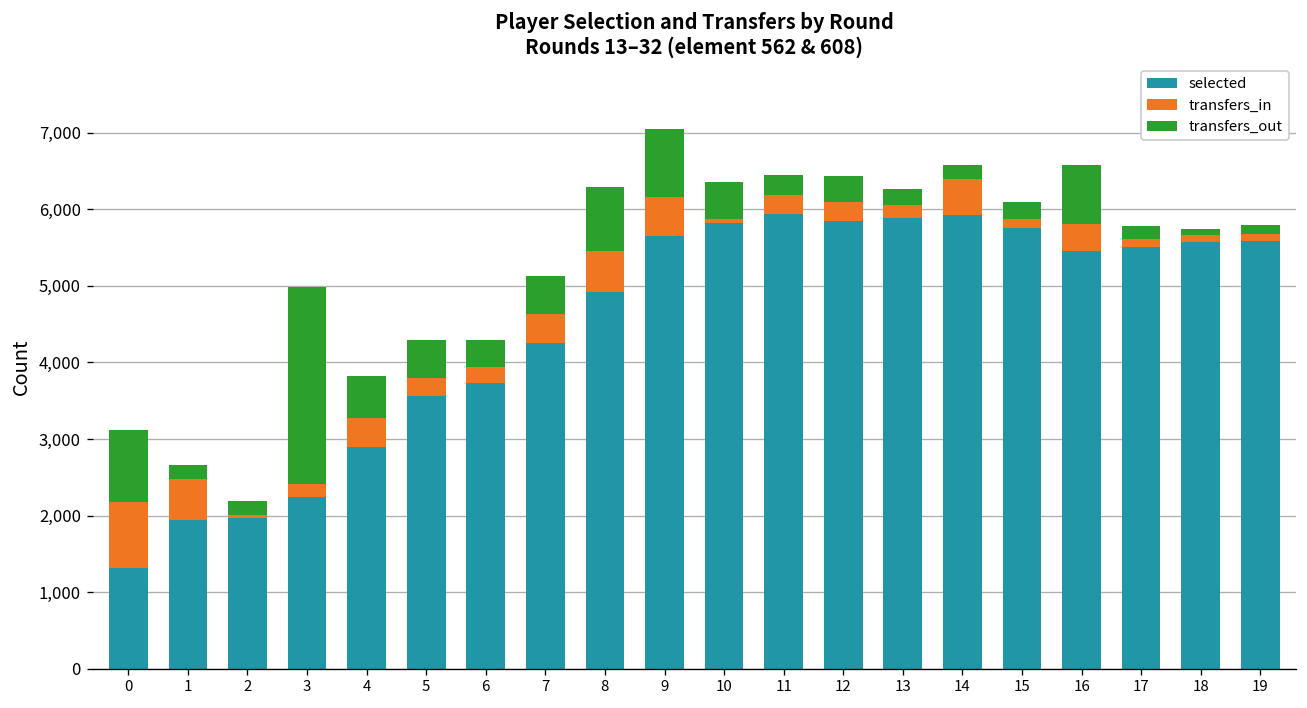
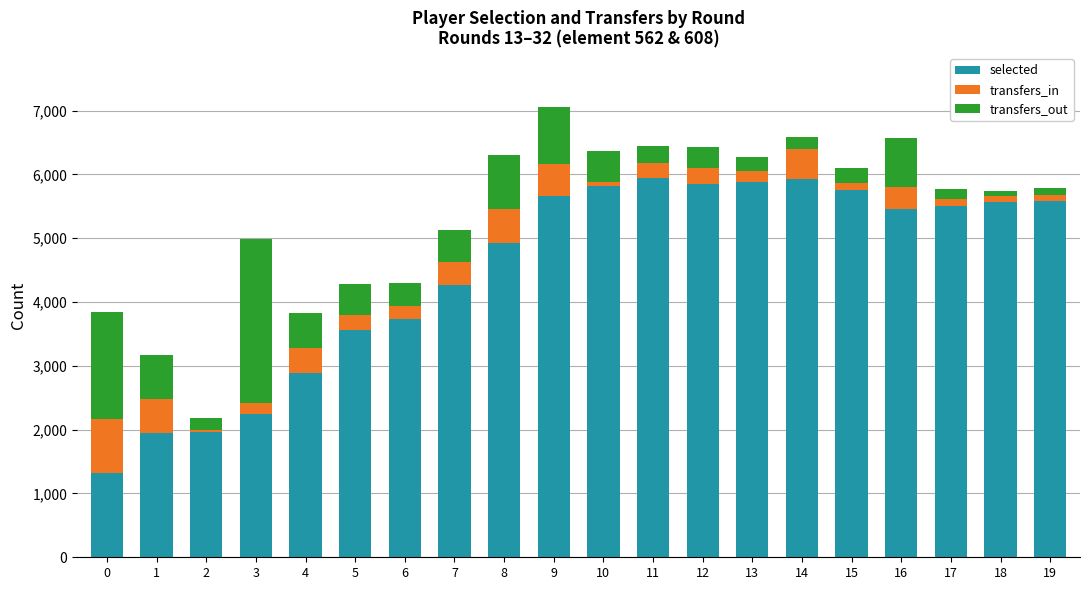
transfers_out, 0: 900 -> 1,700
transfers_out, 1: 200 -> 700
